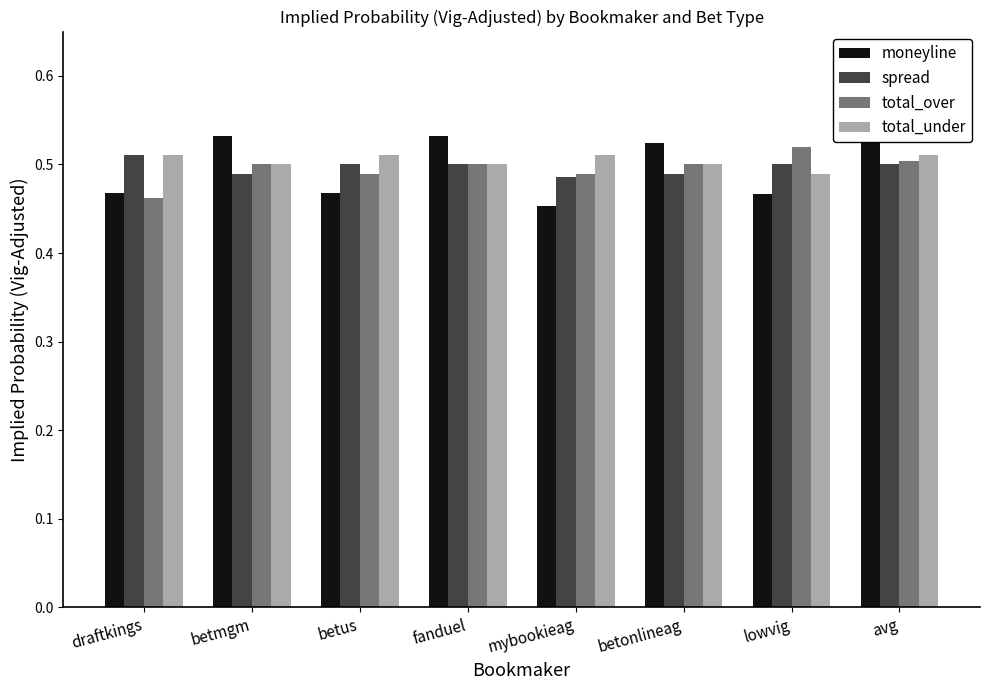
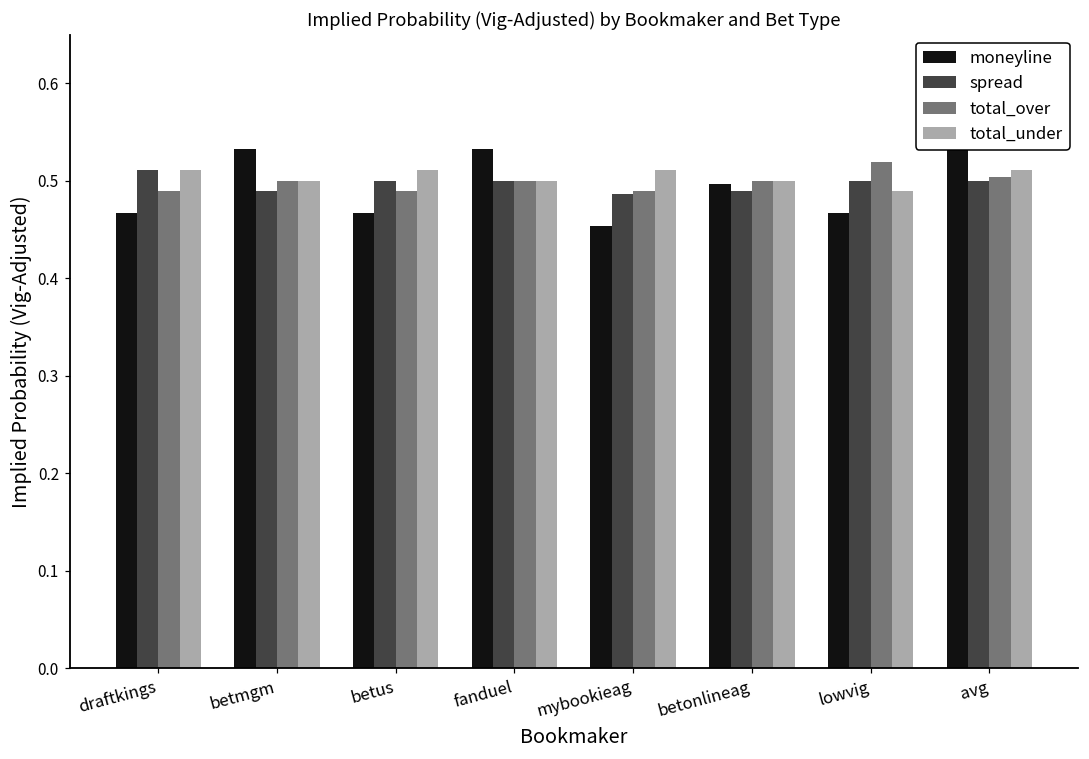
total_over, draftkings: 0.46 -> 0.49
moneyline, betonlineag: 0.52 -> 0.50
